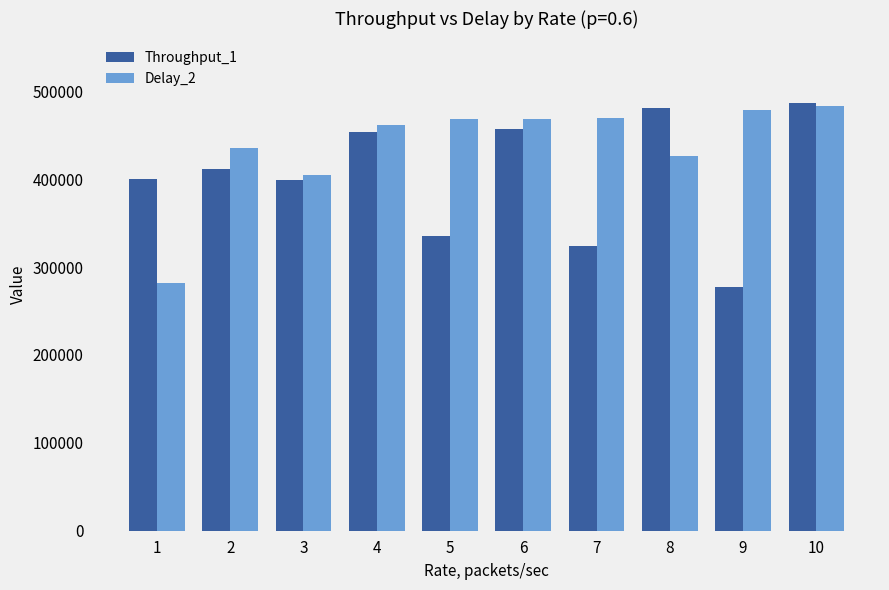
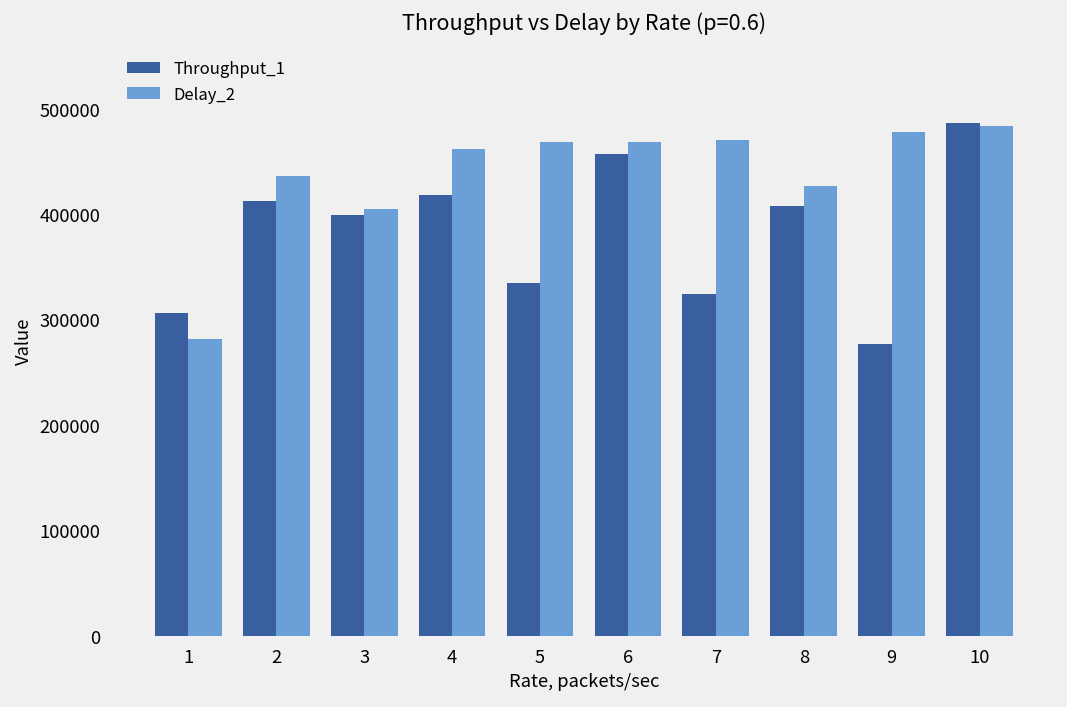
Throughput_1, 1: 400000 -> 310000
Throughput_1, 4: 450000 -> 420000
Throughput_1, 8: 480000 -> 410000
